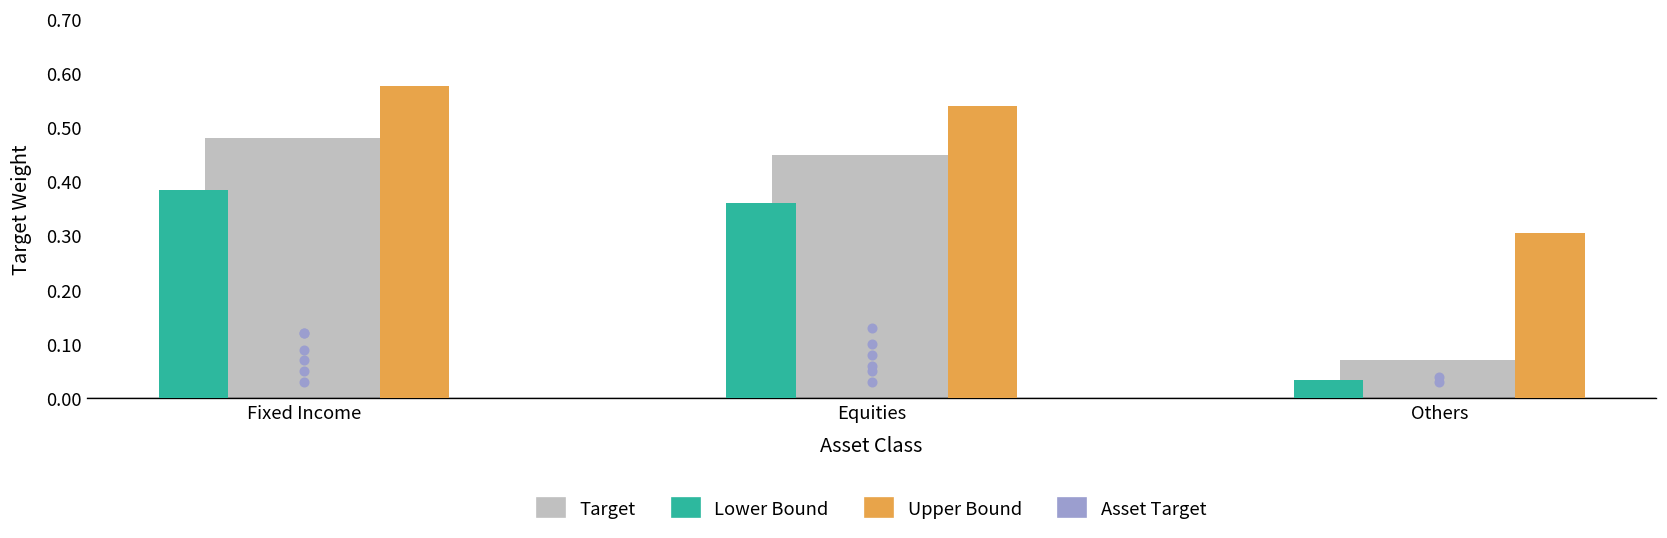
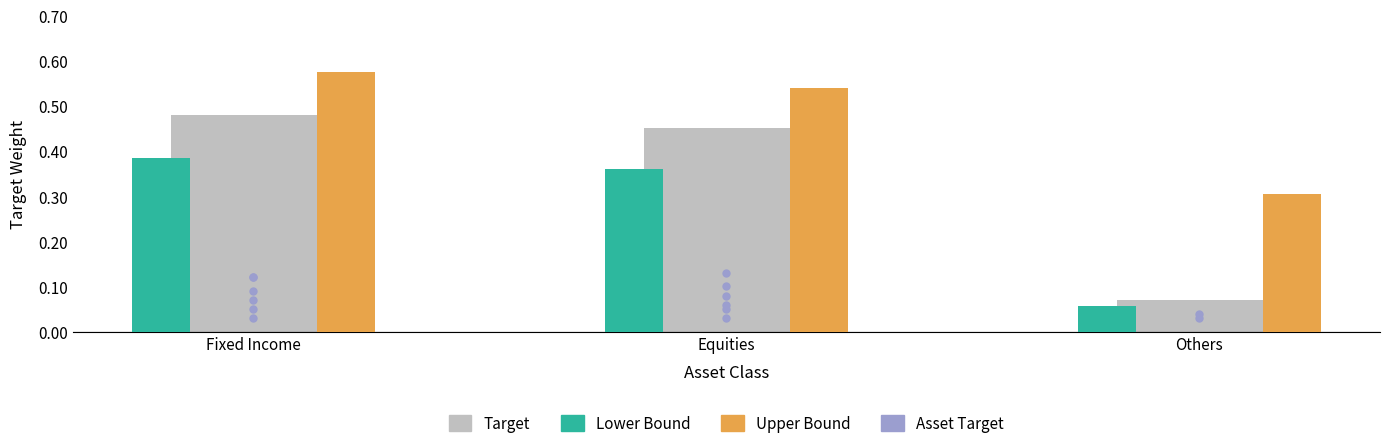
Lower Bound, Others: 0.03 -> 0.06
